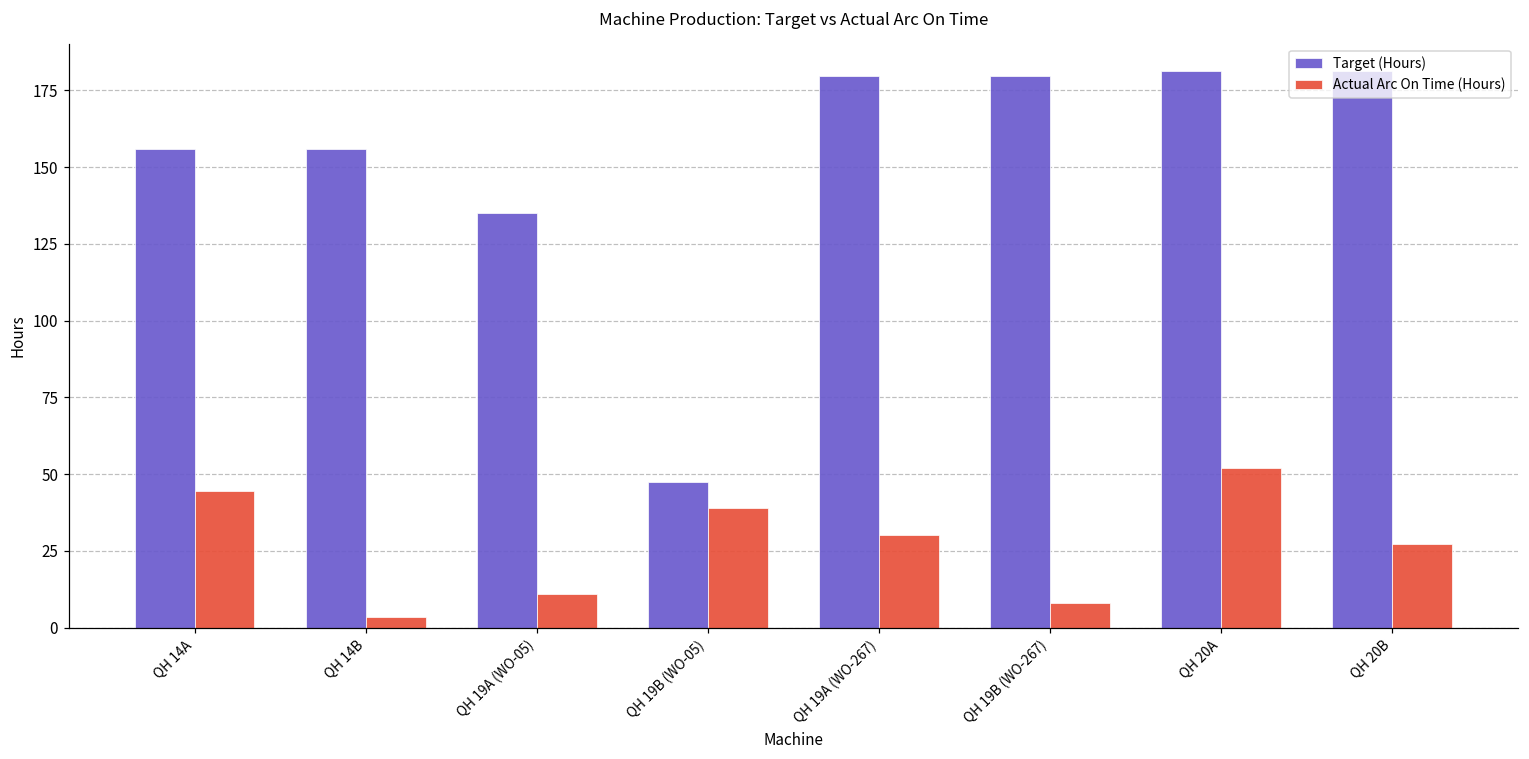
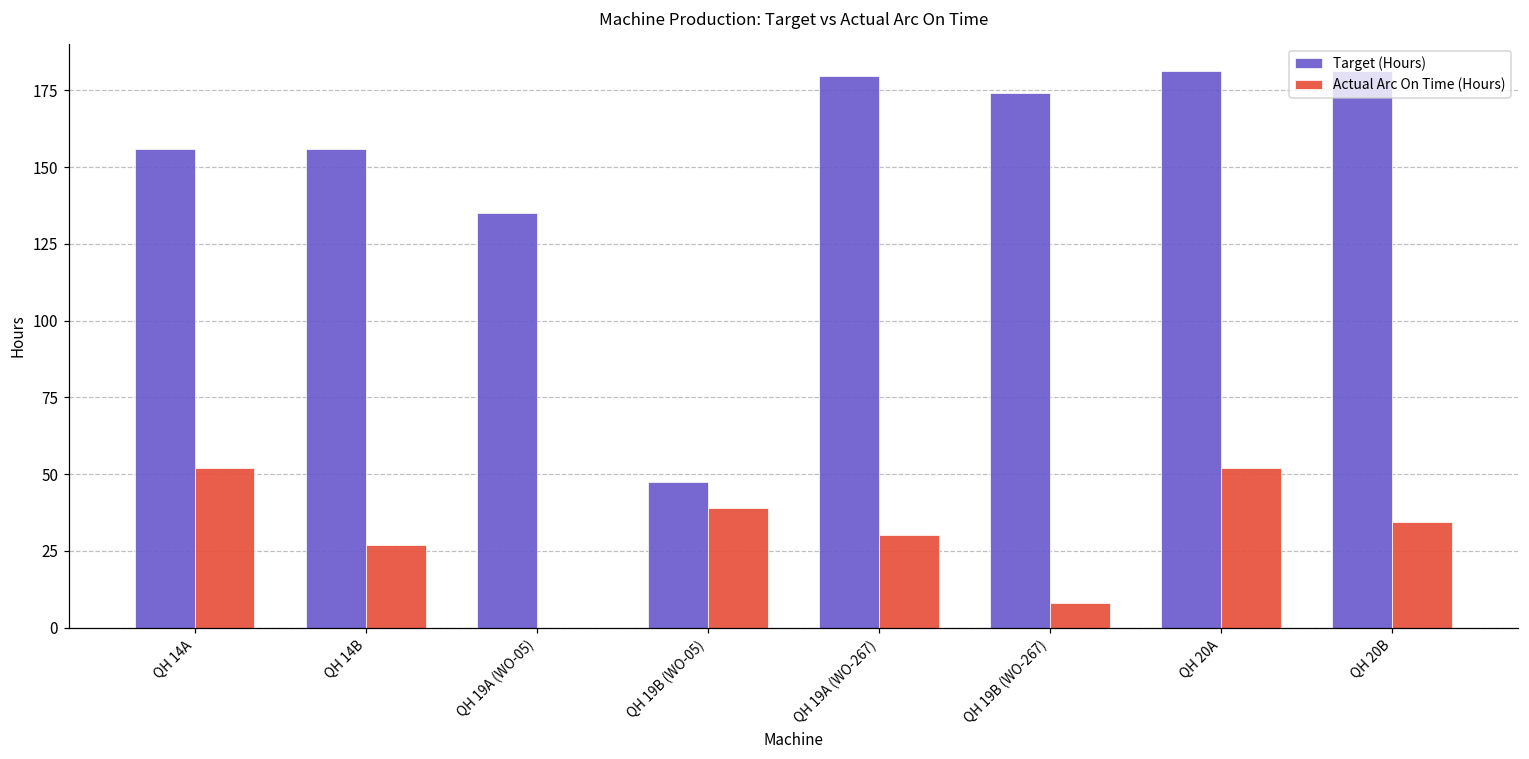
Actual Arc On Time (Hours), QH 14A: 44 -> 52
Actual Arc On Time (Hours), QH 14B: 3 -> 27
Actual Arc On Time (Hours), QH 19A (WO-05): 11 -> 0
Target (Hours), QH 19B (WO-267): 180 -> 174
Actual Arc On Time (Hours), QH 20B: 27 -> 34
